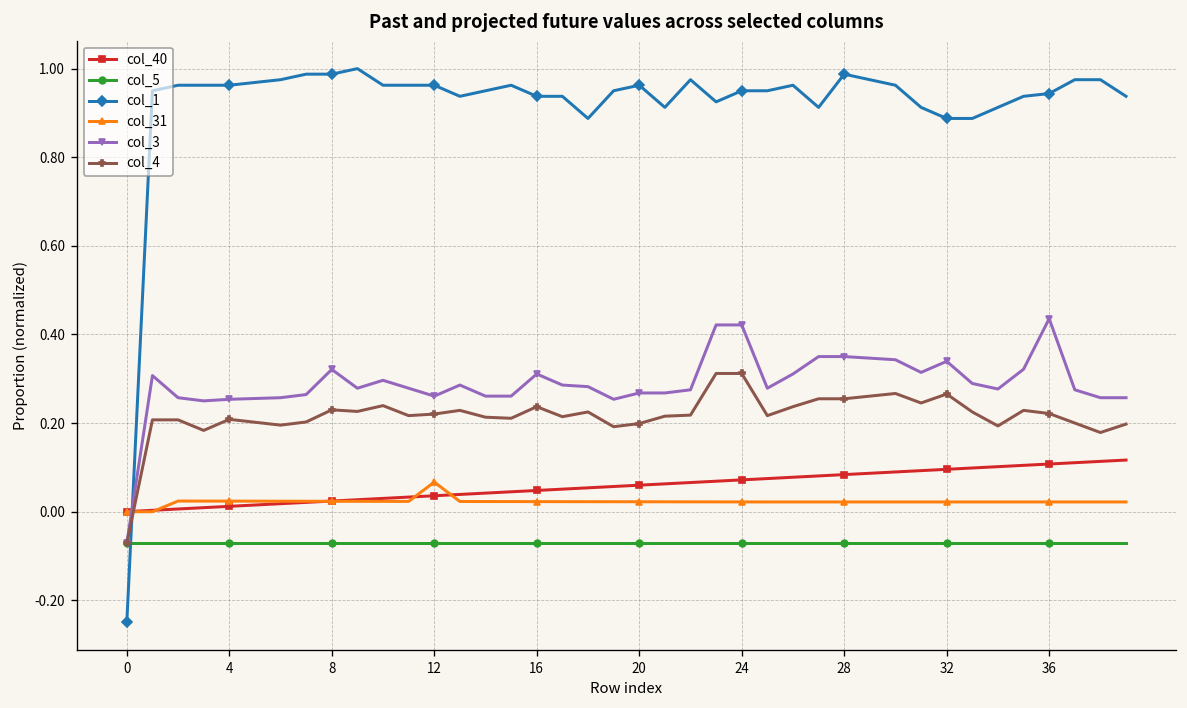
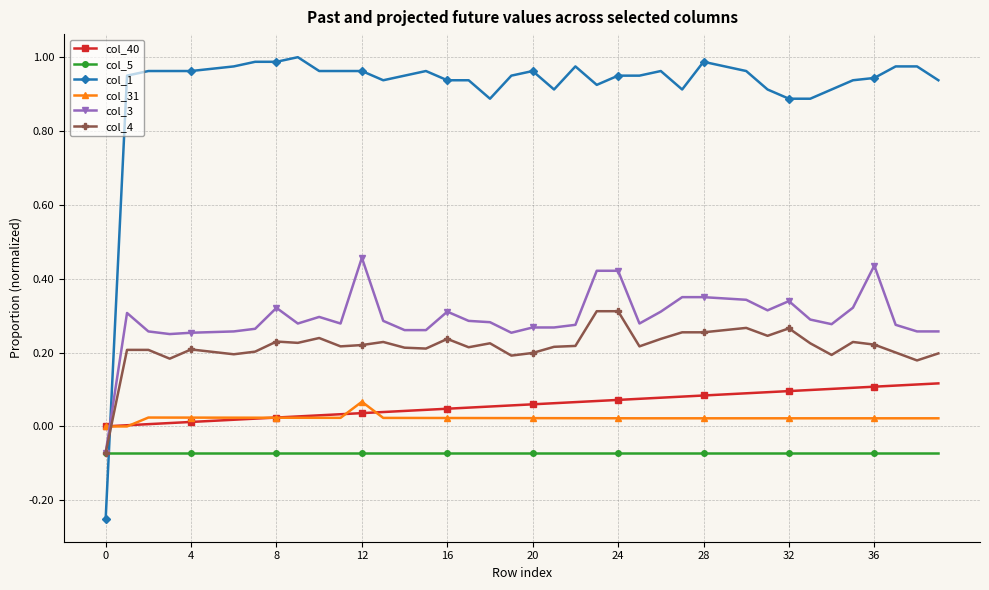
col_3, 12: 0.26 -> 0.46
